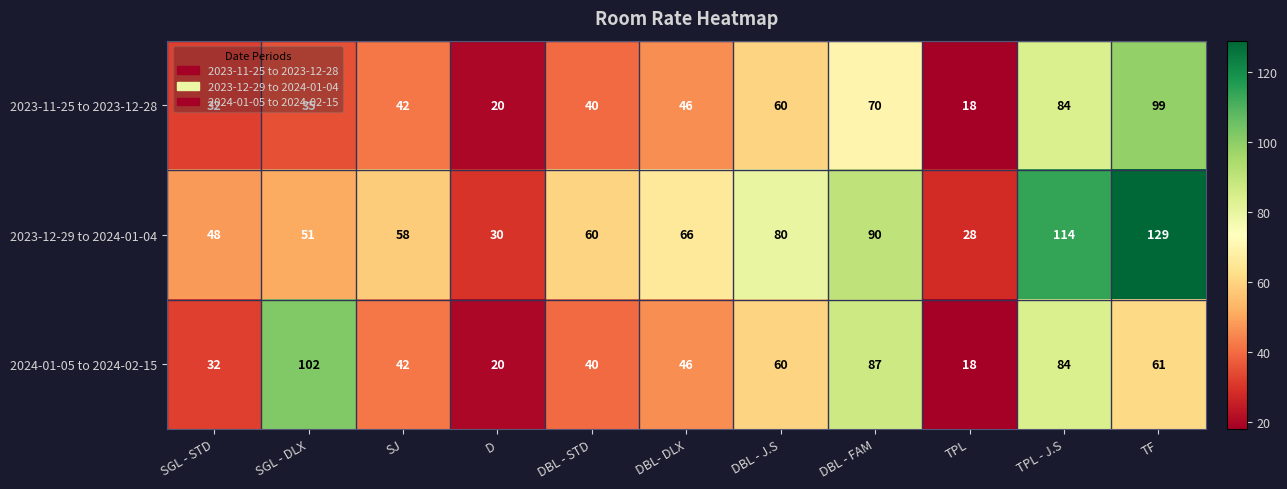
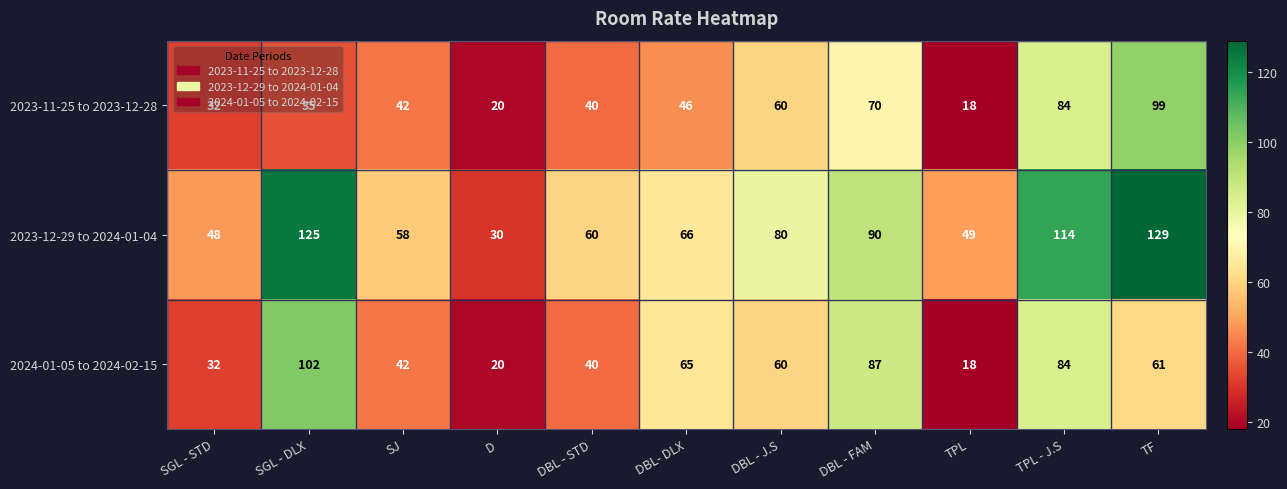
2023-12-29 to 2024-01-04, SGL - DLX: 51 -> 125
2023-12-29 to 2024-01-04, TPL: 28 -> 49
2024-01-05 to 2024-02-15, DBL- DLX: 46 -> 65
